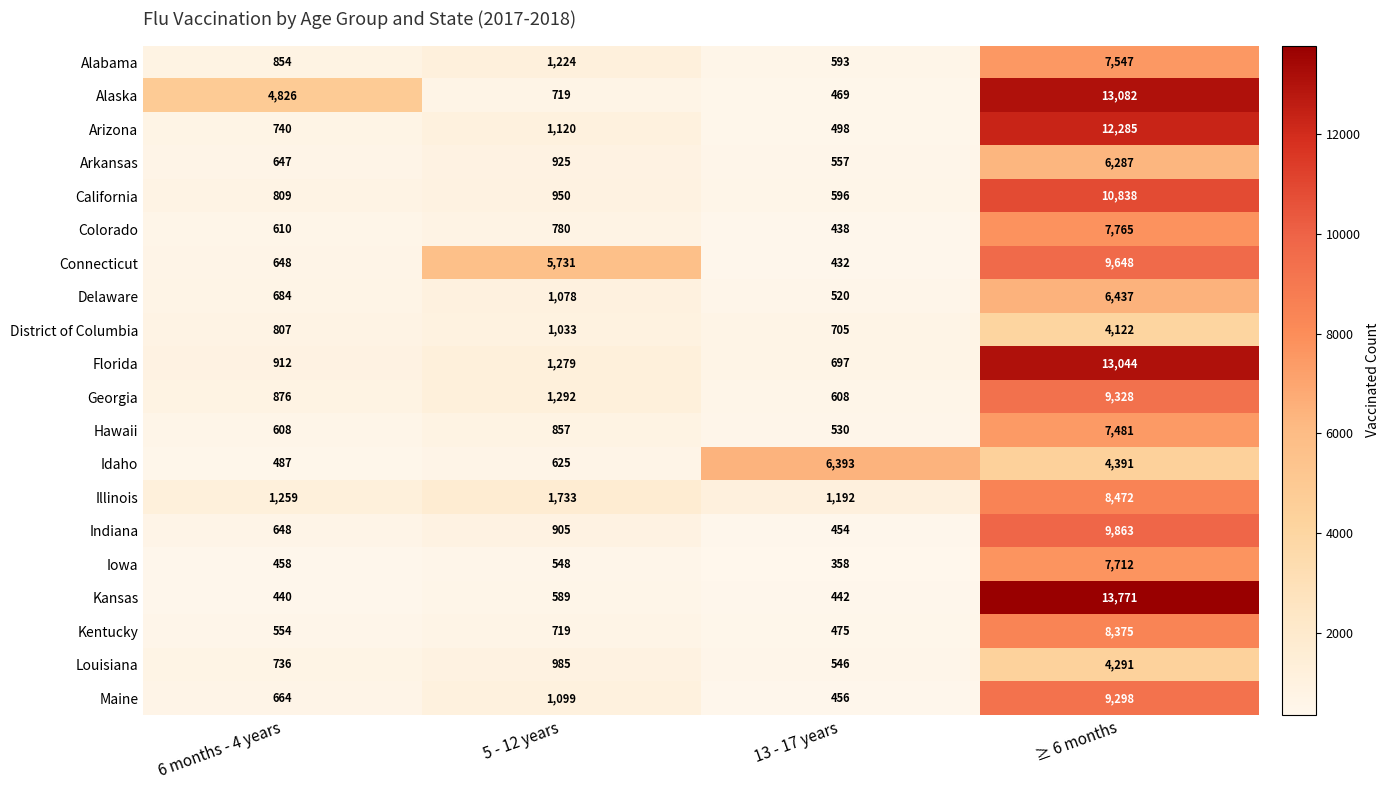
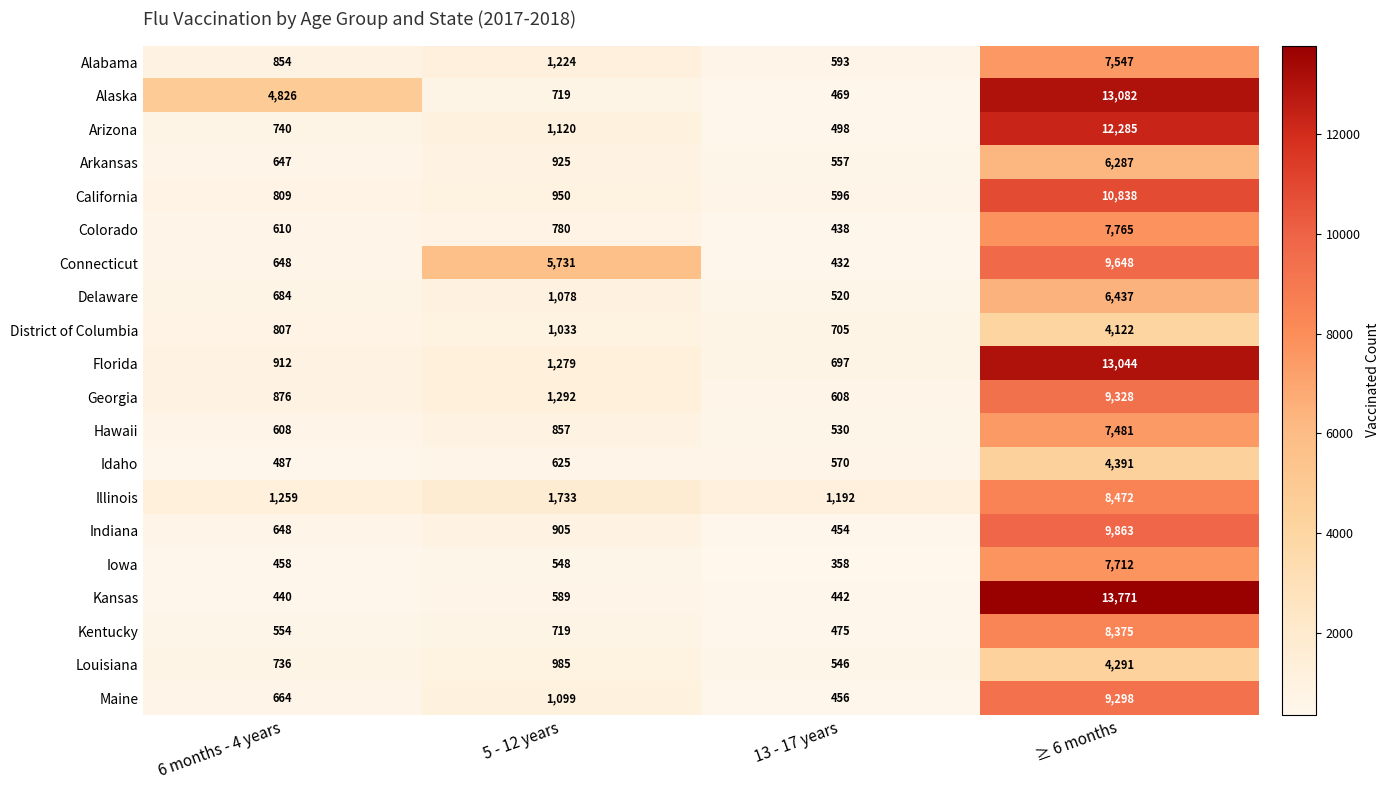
Idaho, 13 - 17 years: 6,393 -> 570
